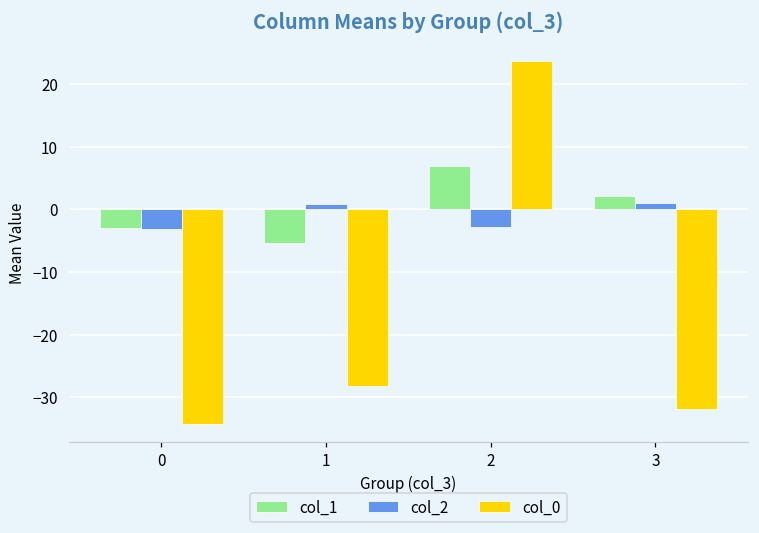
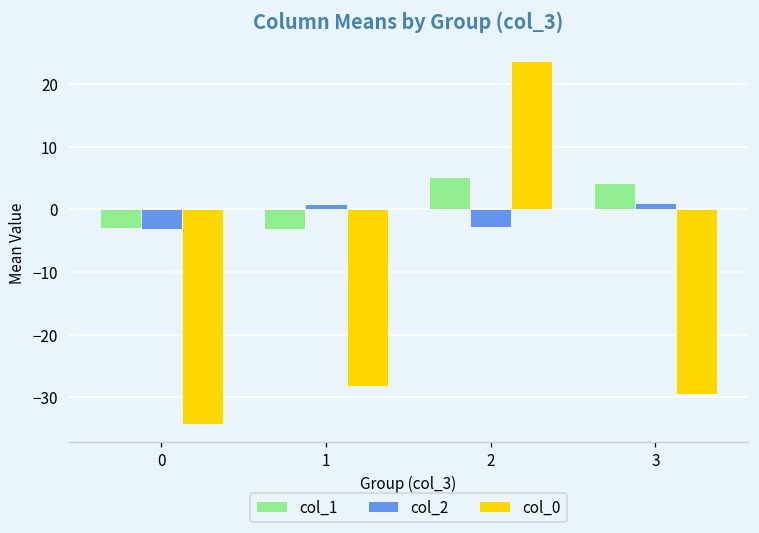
col_1, 1: -5 -> -3
col_1, 2: 7 -> 5
col_1, 3: 2 -> 4
col_0, 3: -32 -> -30
